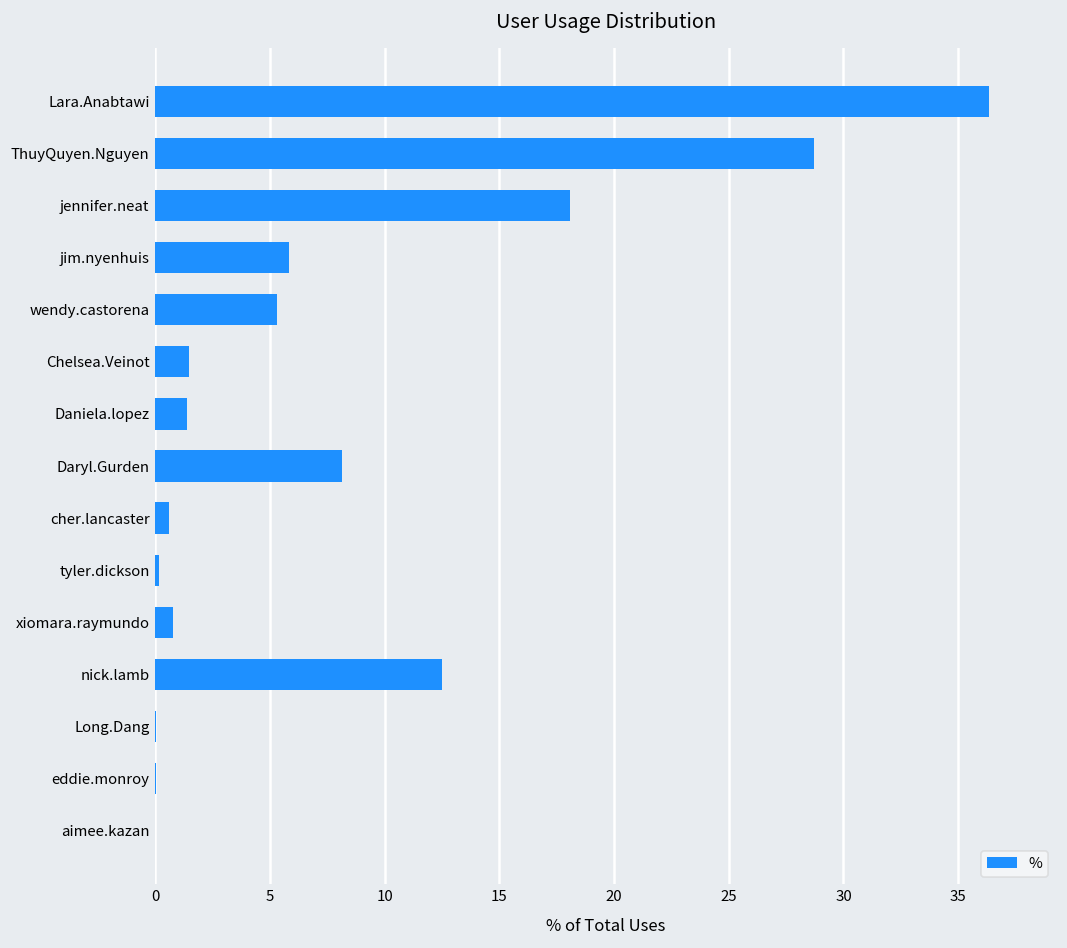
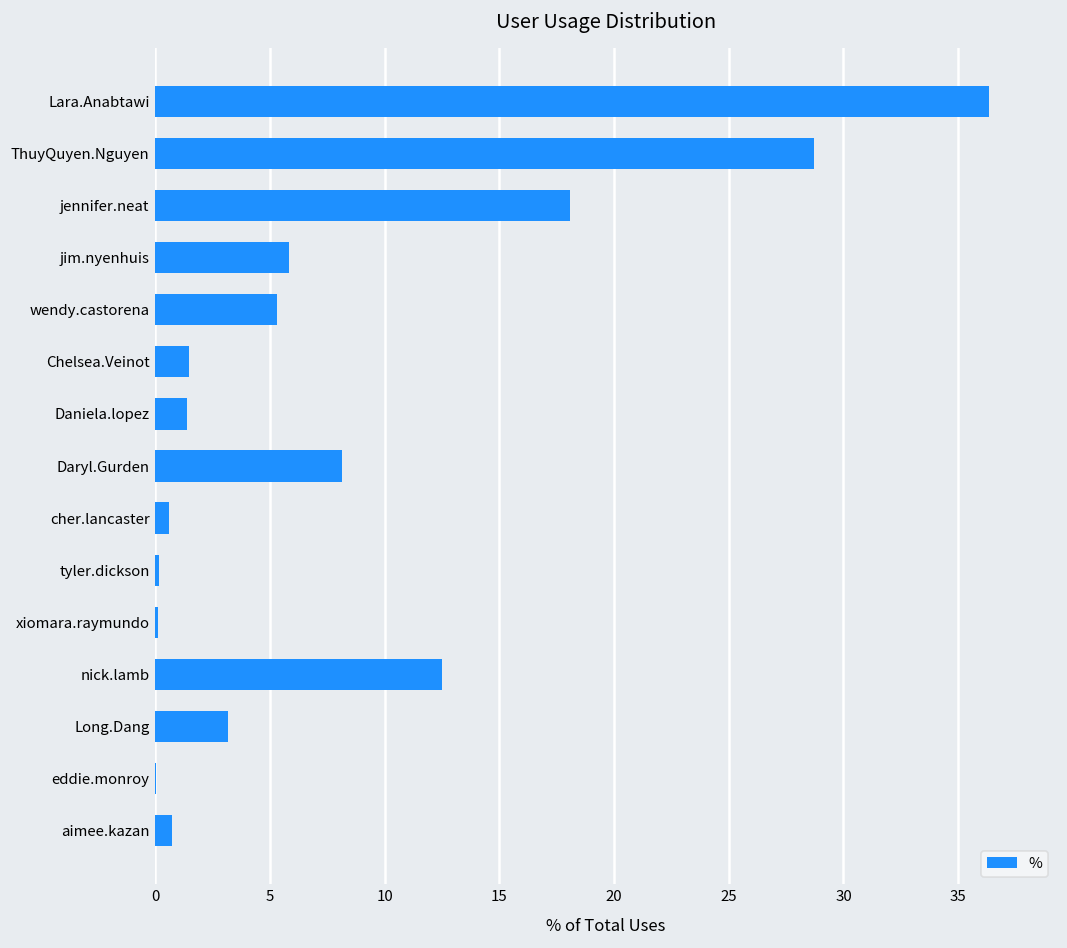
xiomara.raymundo: 0.8 -> 0.1
Long.Dang: 0.0 -> 3.2
aimee.kazan: 0.0 -> 0.7
